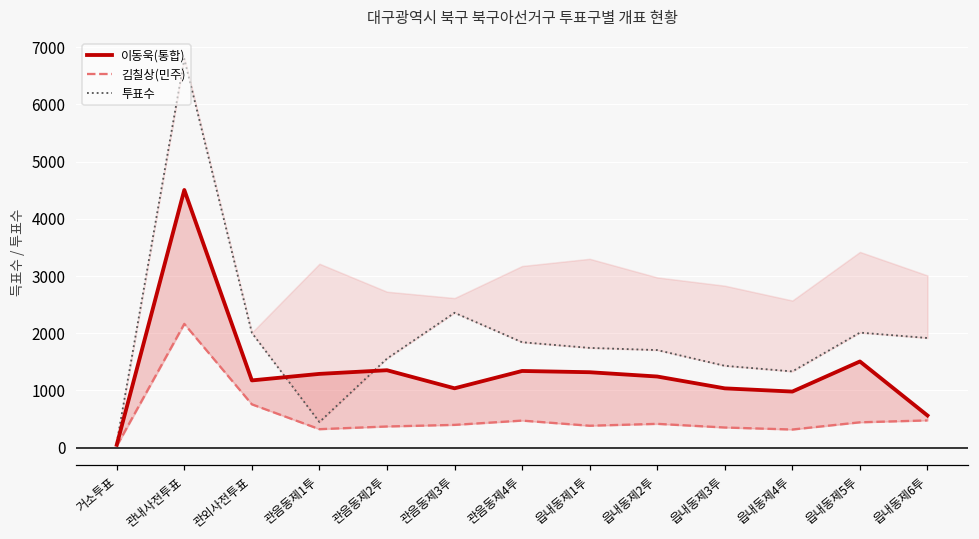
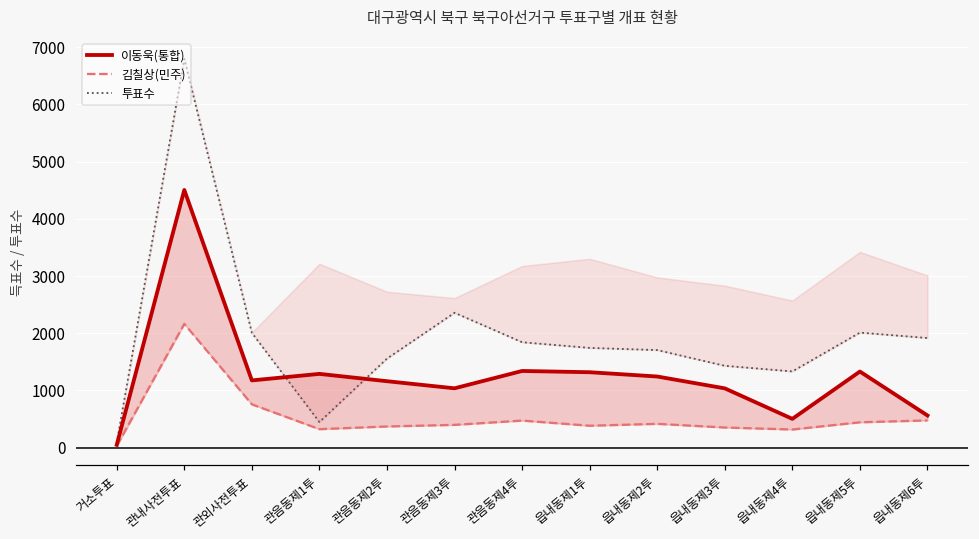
이동욱(통합), 관음동제2투: 1400 -> 1200
이동욱(통합), 읍내동제4투: 1000 -> 500
이동욱(통합), 읍내동제5투: 1500 -> 1300
